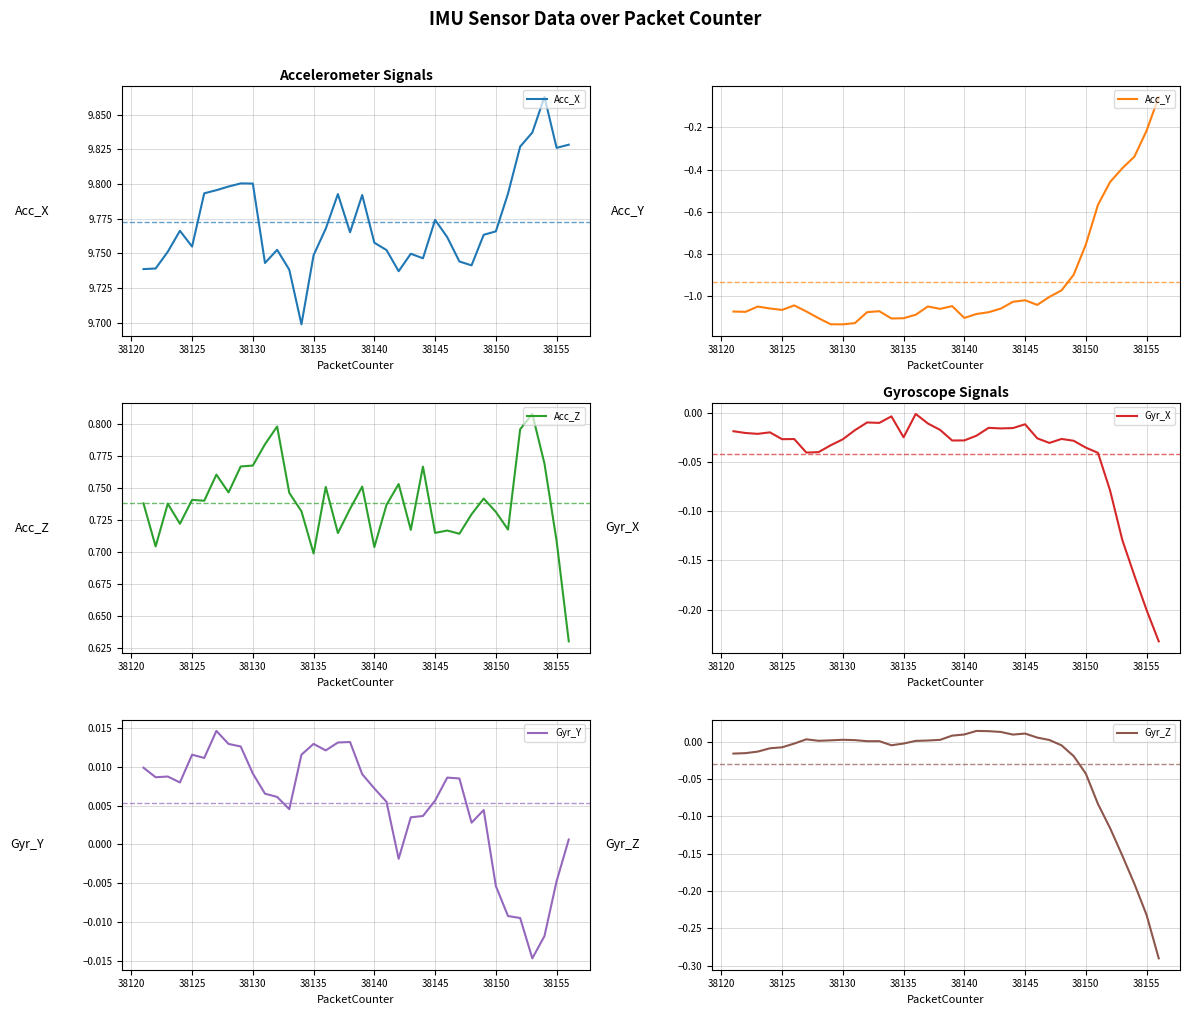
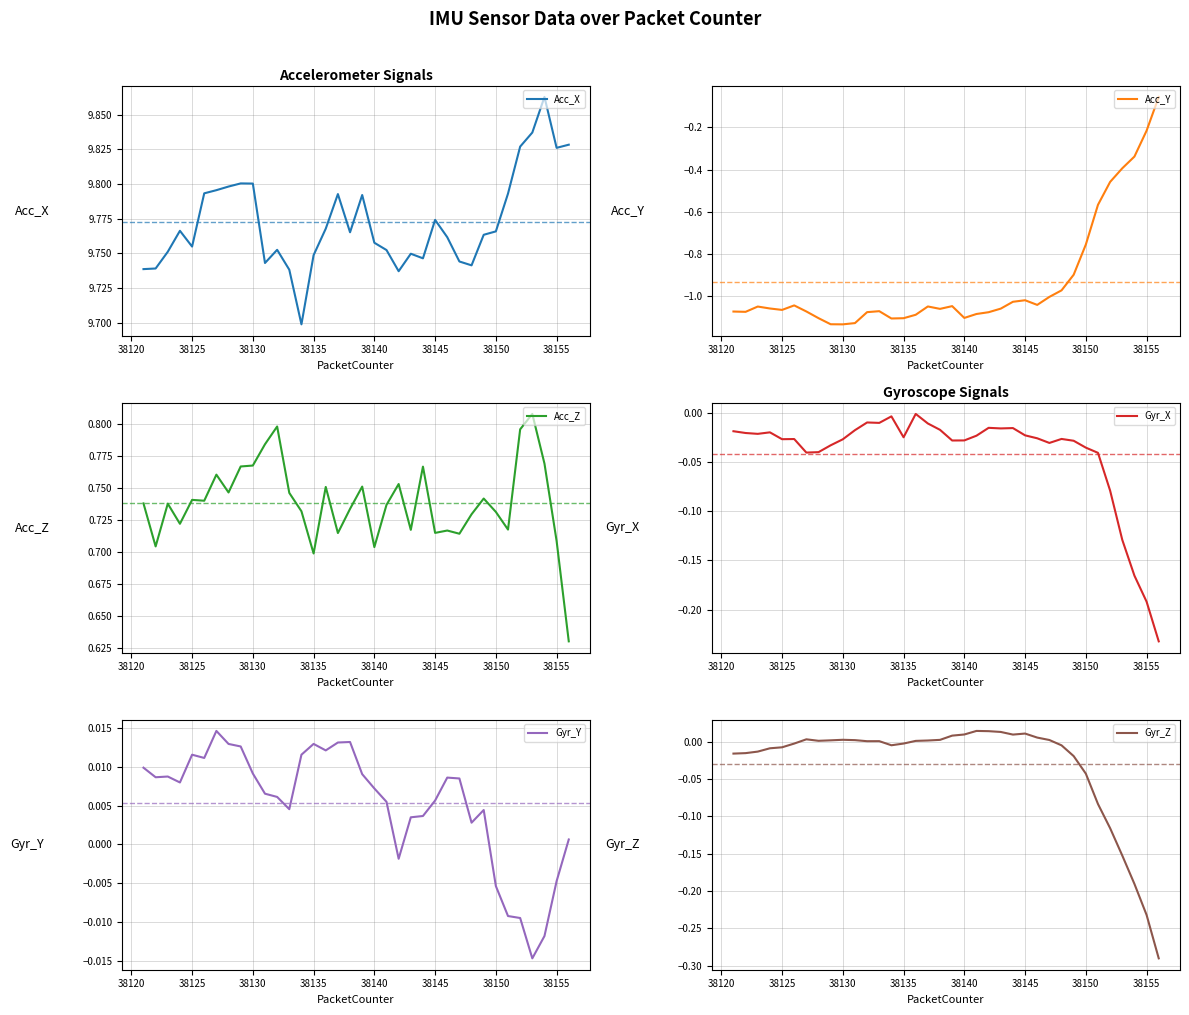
Gyroscope Signals, 38145: -0.01 -> -0.02
Gyroscope Signals, 38155: -0.20 -> -0.19
